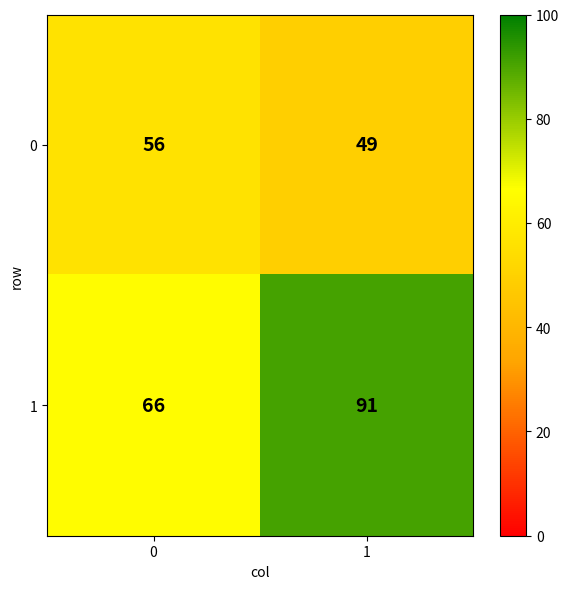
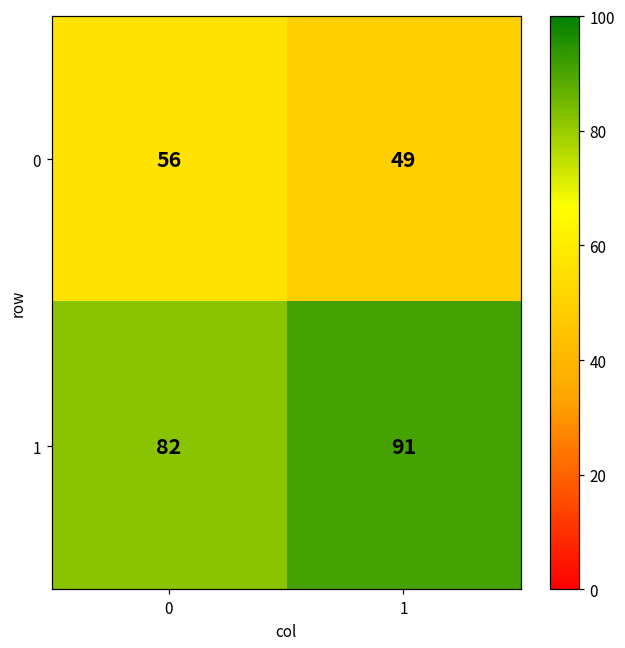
1, 0: 66 -> 82
